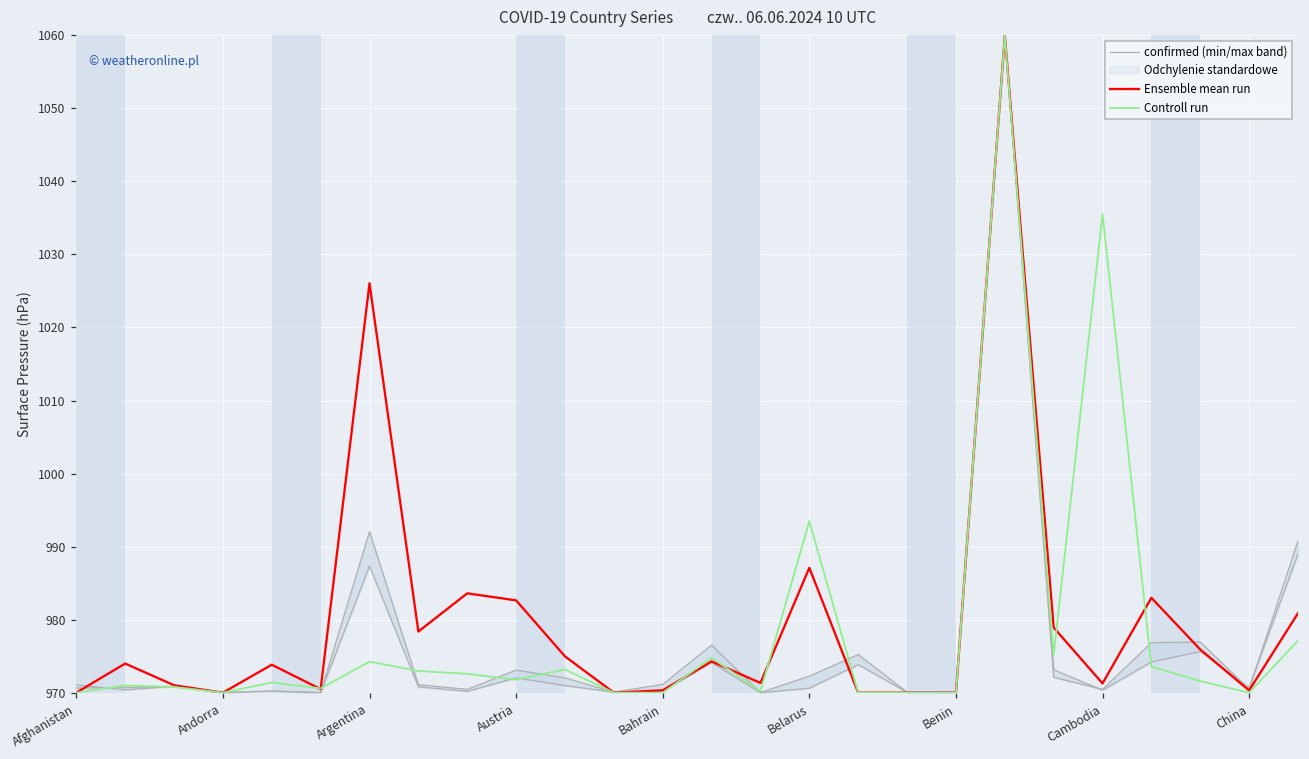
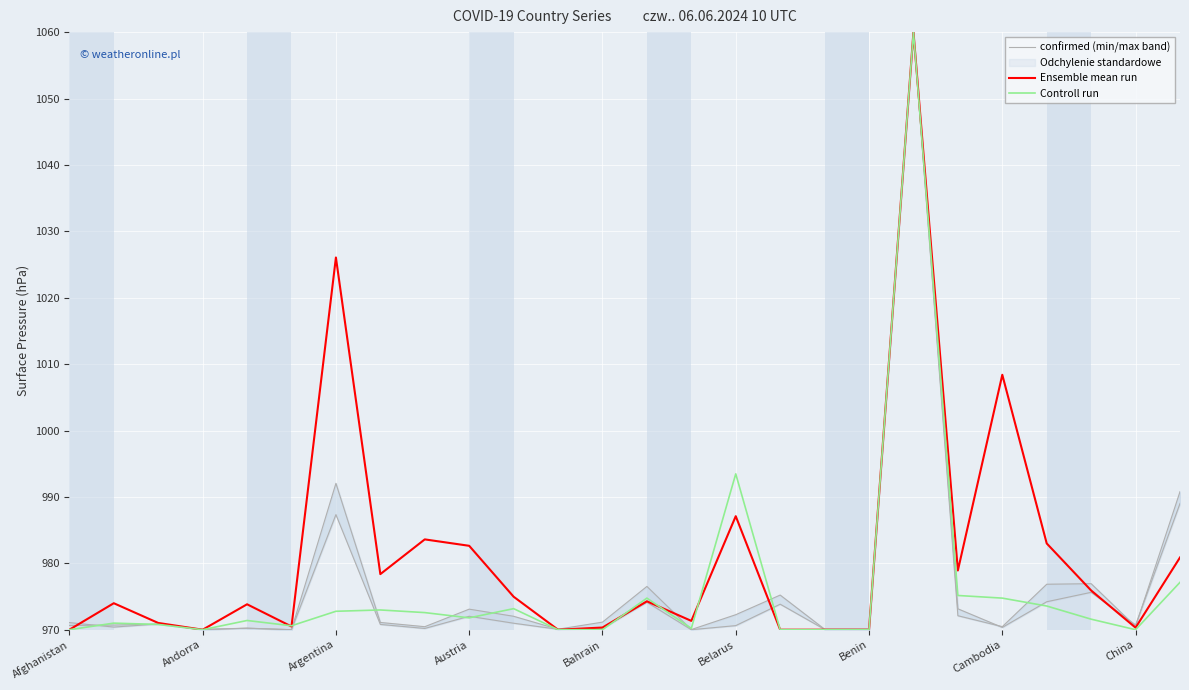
Controll run, Argentina: 974 -> 973
Ensemble mean run, Cambodia: 971 -> 1008
Controll run, Cambodia: 1036 -> 975
